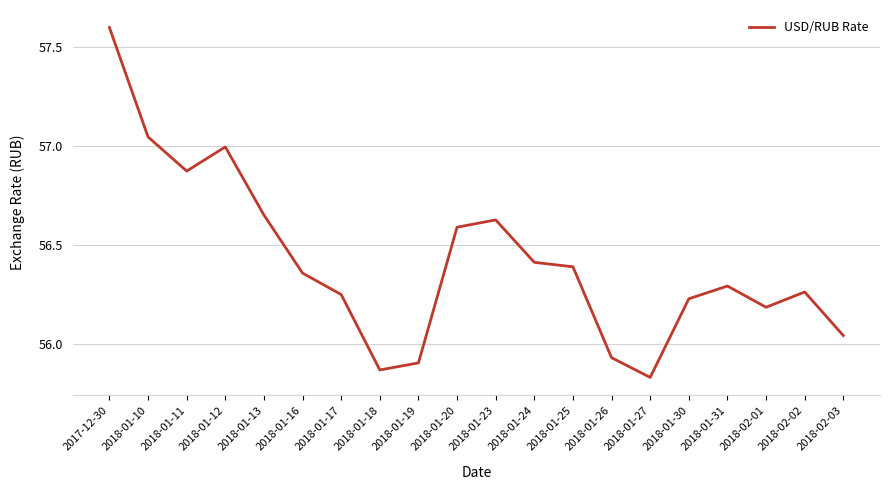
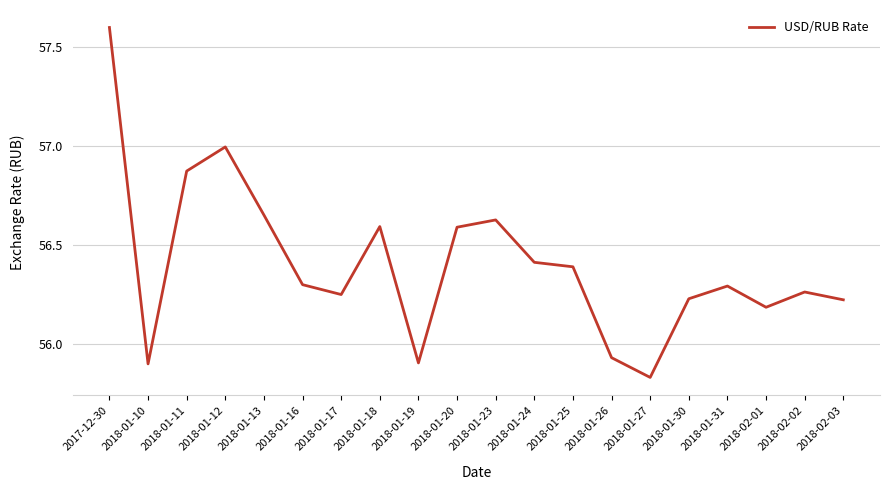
2018-01-10: 57.05 -> 55.90
2018-01-16: 56.36 -> 56.30
2018-01-18: 55.87 -> 56.59
2018-02-03: 56.04 -> 56.22
